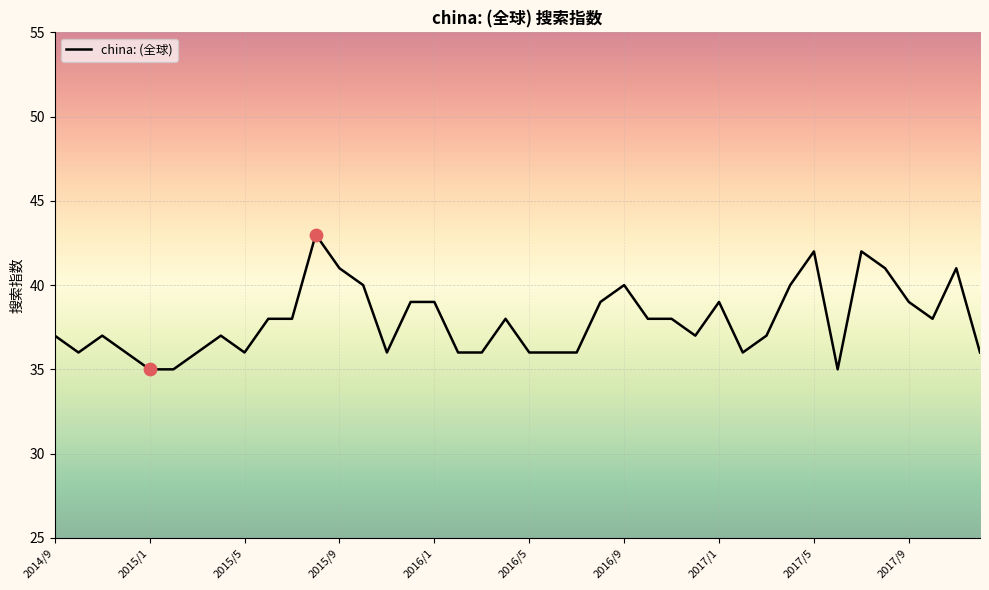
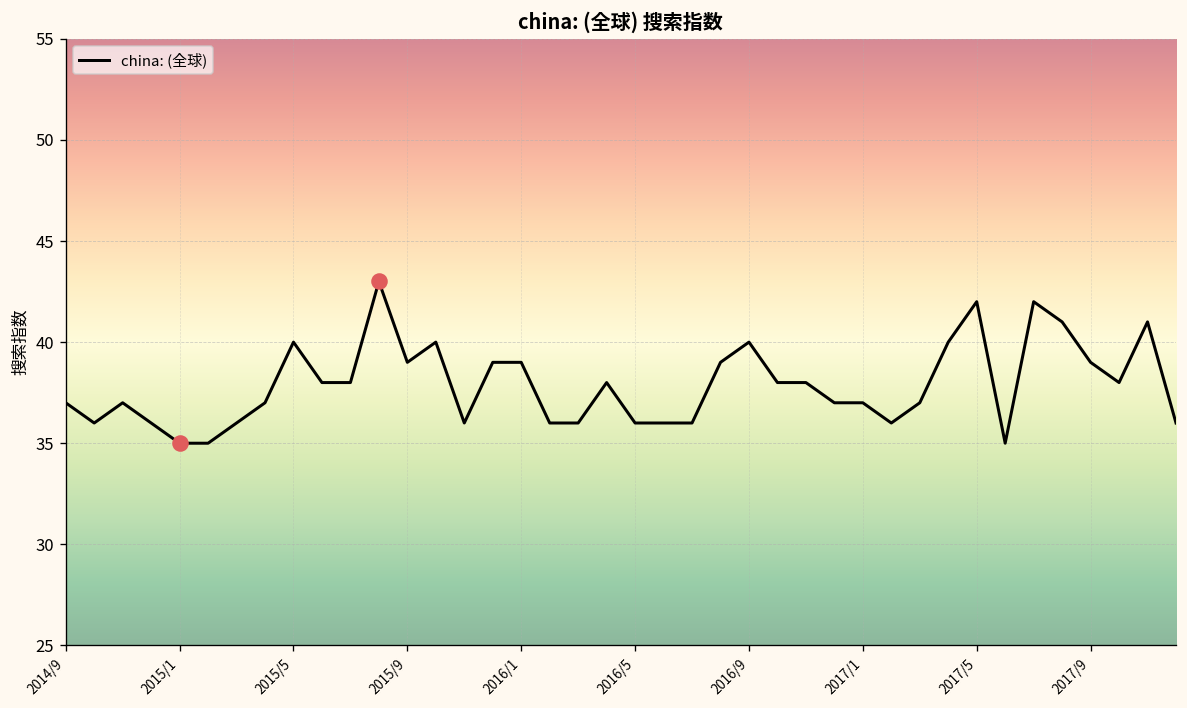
china: (全球), 2015/5: 36 -> 40
china: (全球), 2015/9: 41 -> 39
china: (全球), 2017/1: 39 -> 37
